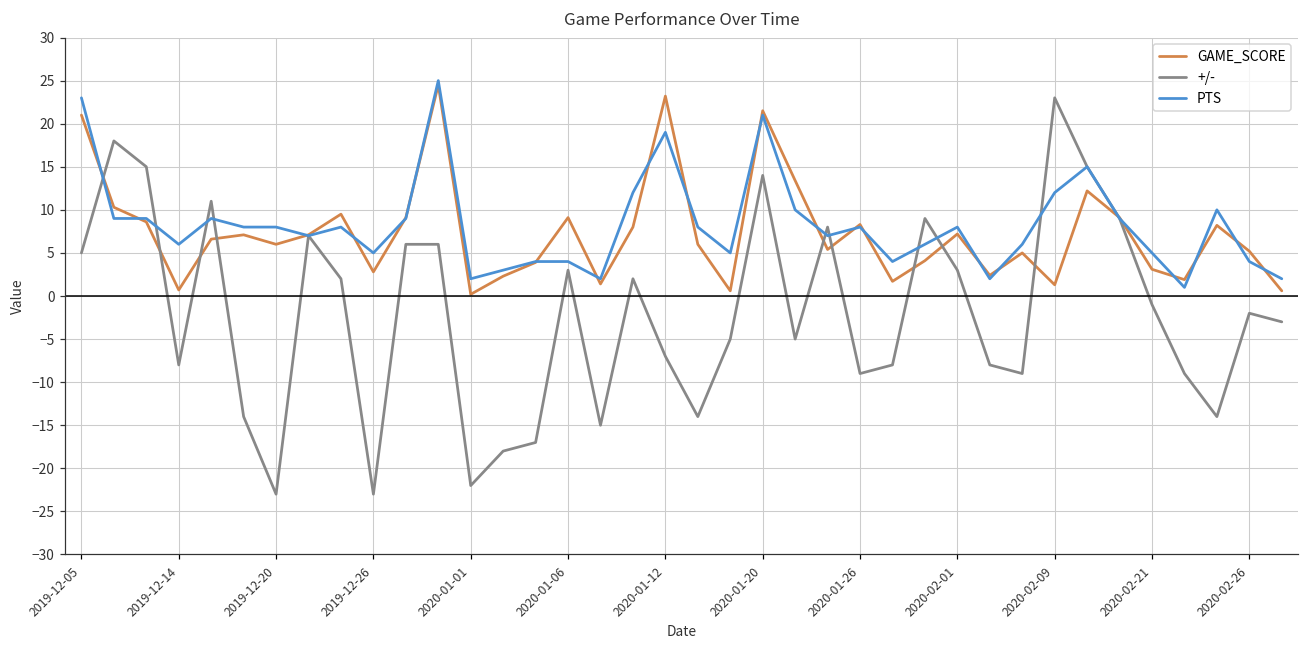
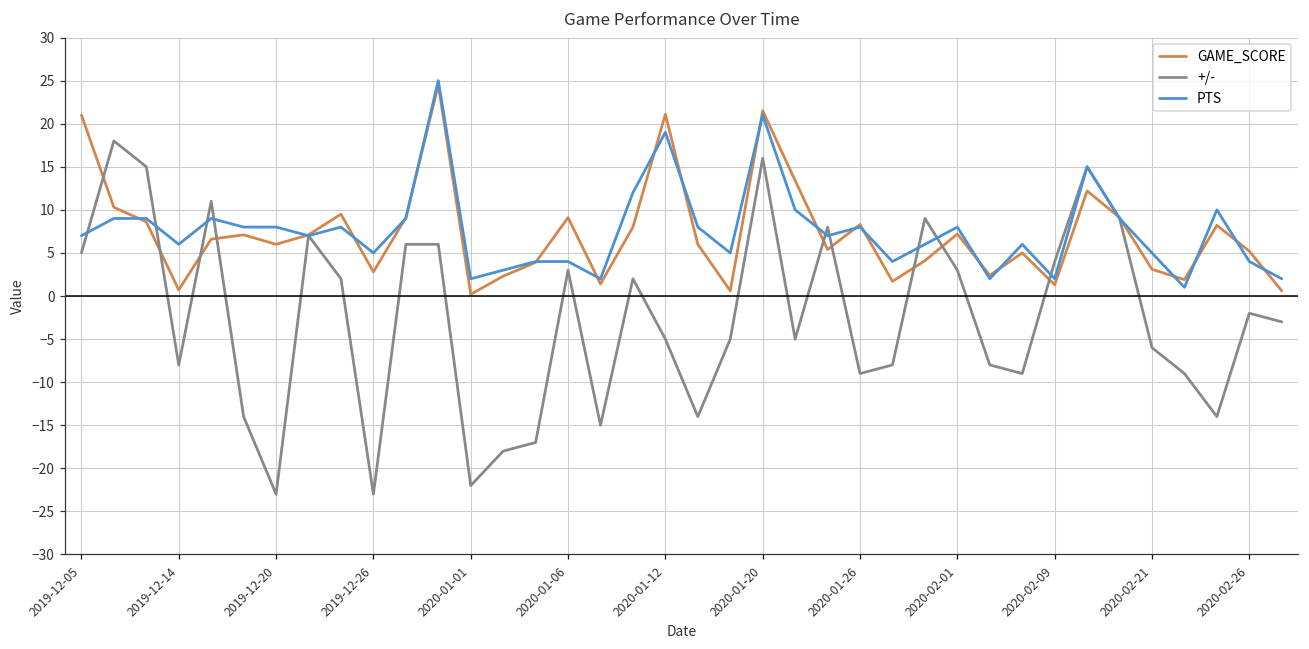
PTS, 2019-12-05: 23 -> 7
GAME_SCORE, 2020-01-12: 23 -> 21
+/-, 2020-01-12: -7 -> -5
+/-, 2020-01-20: 14 -> 16
+/-, 2020-02-09: 23 -> 4
PTS, 2020-02-09: 12 -> 2
+/-, 2020-02-21: -1 -> -6
